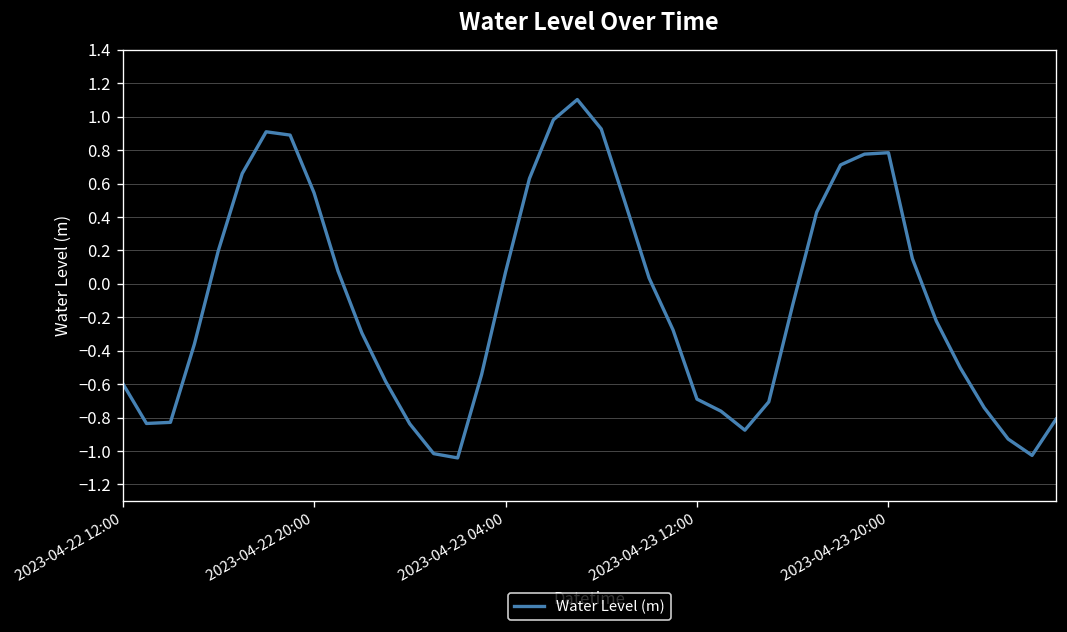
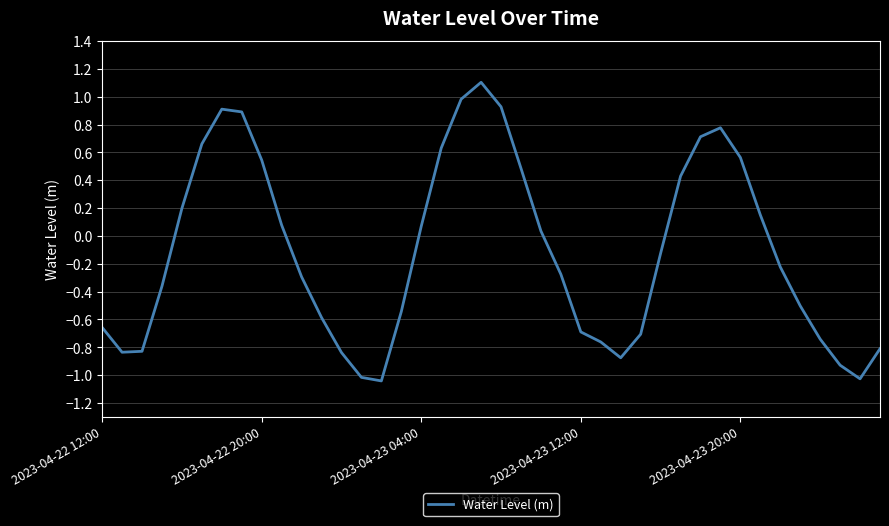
2023-04-22 12:00: -0.59 -> -0.66
2023-04-23 20:00: 0.79 -> 0.56
